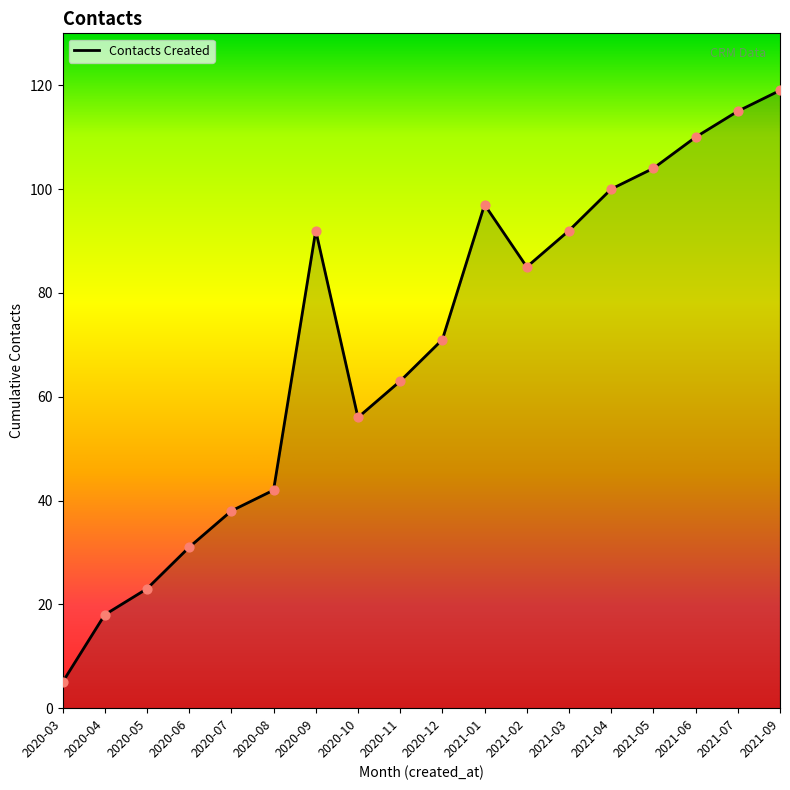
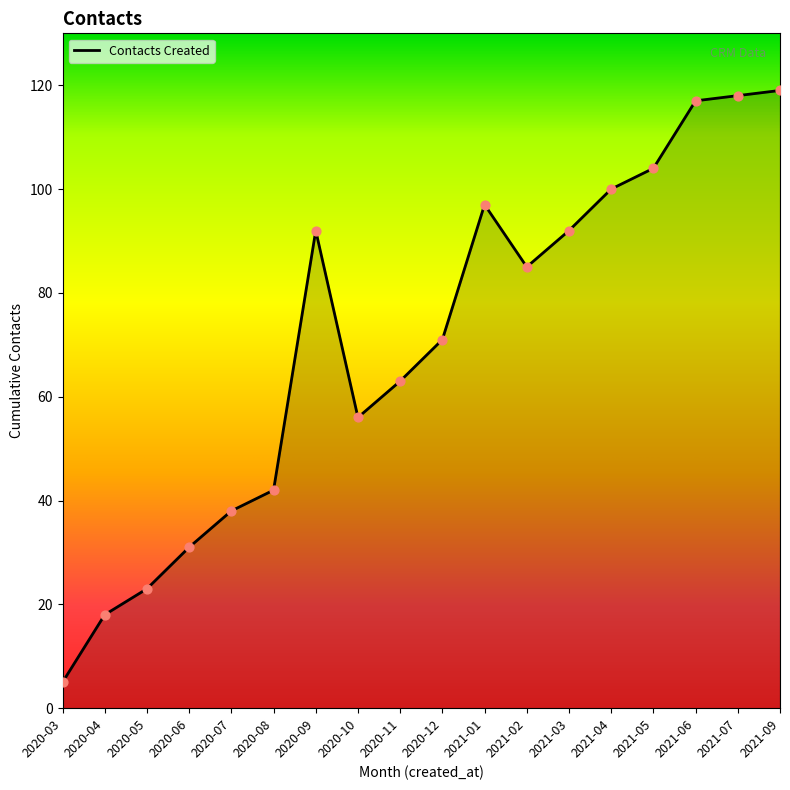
2021-06: 110 -> 117
2021-07: 115 -> 118
